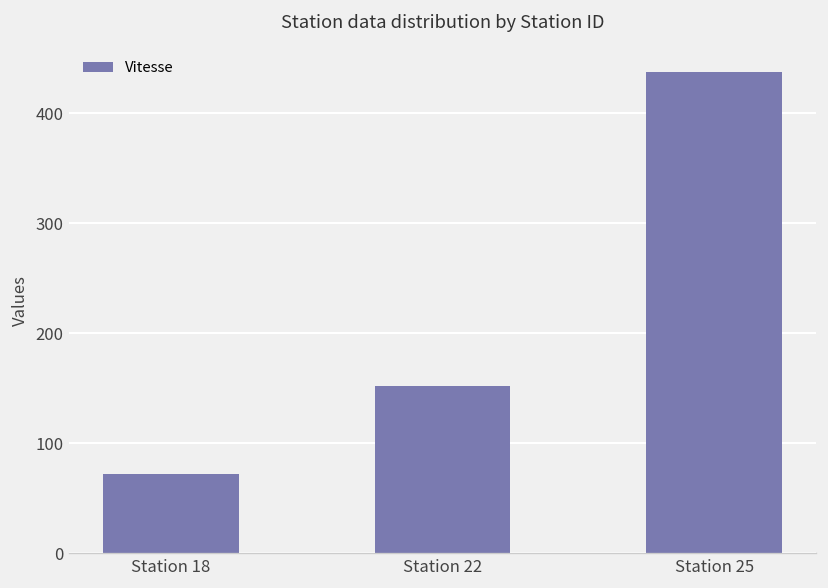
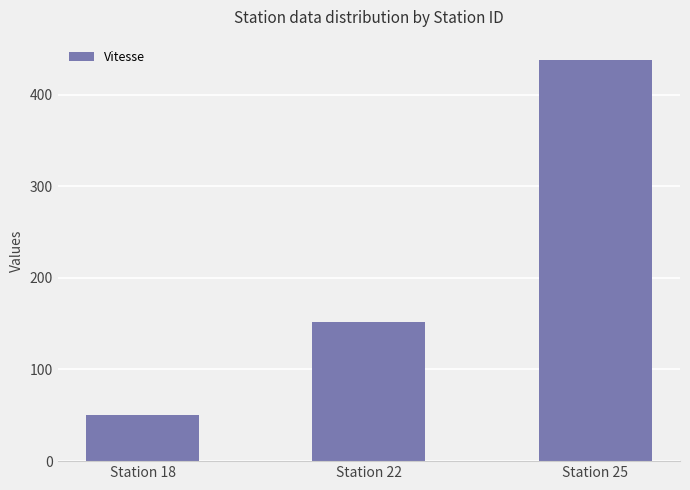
Station 18: 70 -> 50
